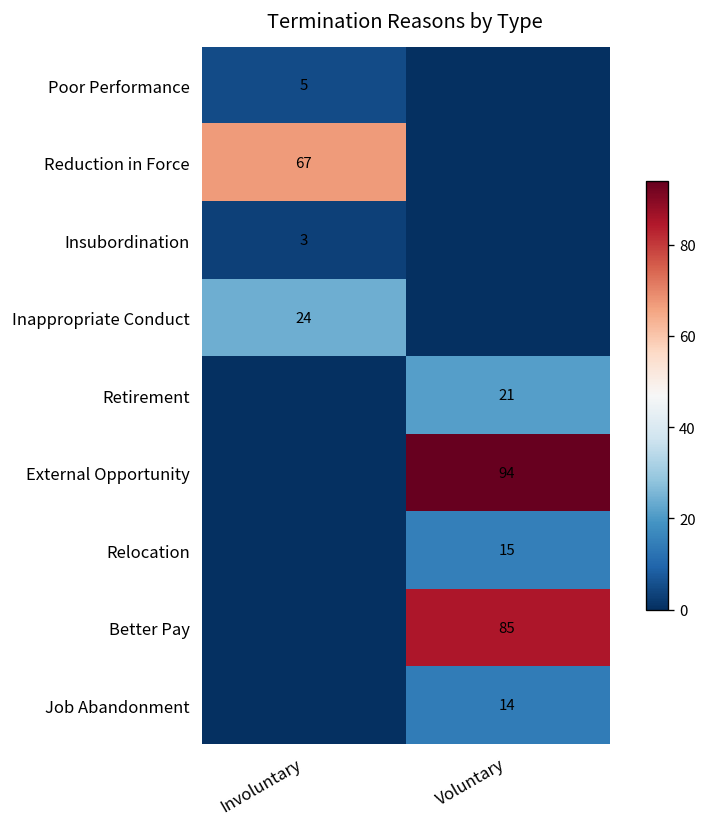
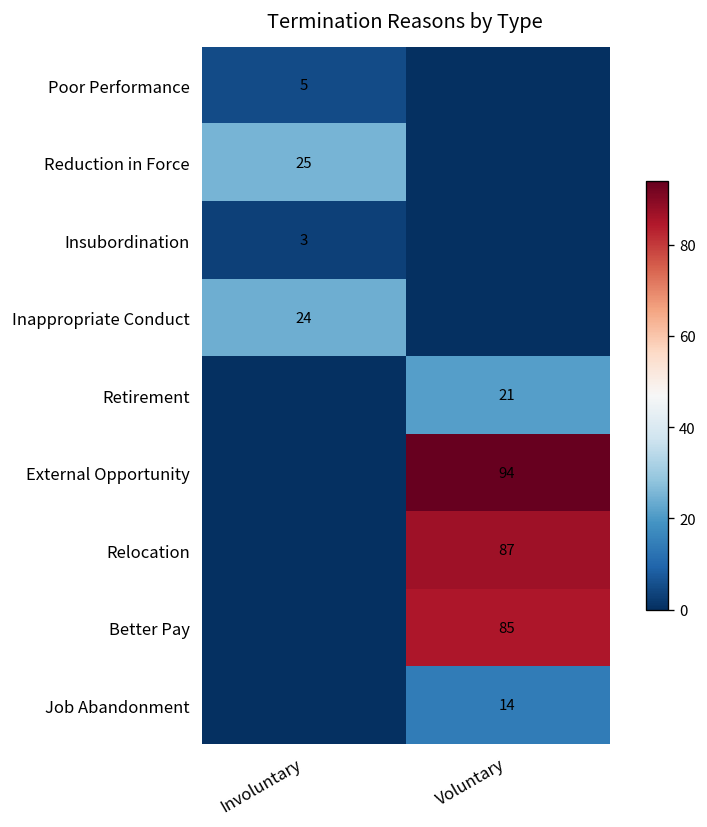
Reduction in Force, Involuntary: 67 -> 25
Relocation, Voluntary: 15 -> 87
